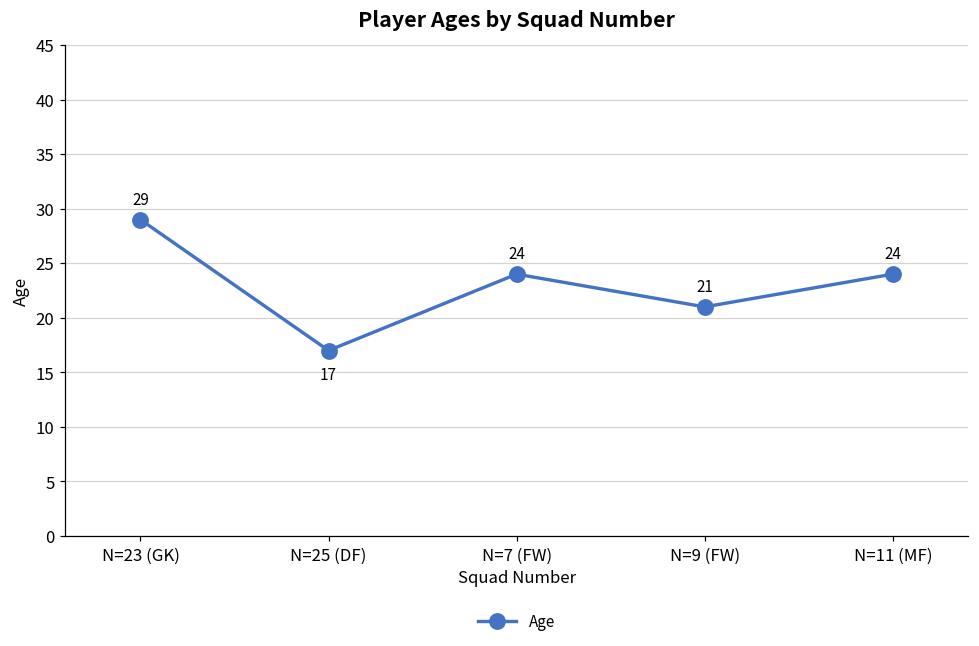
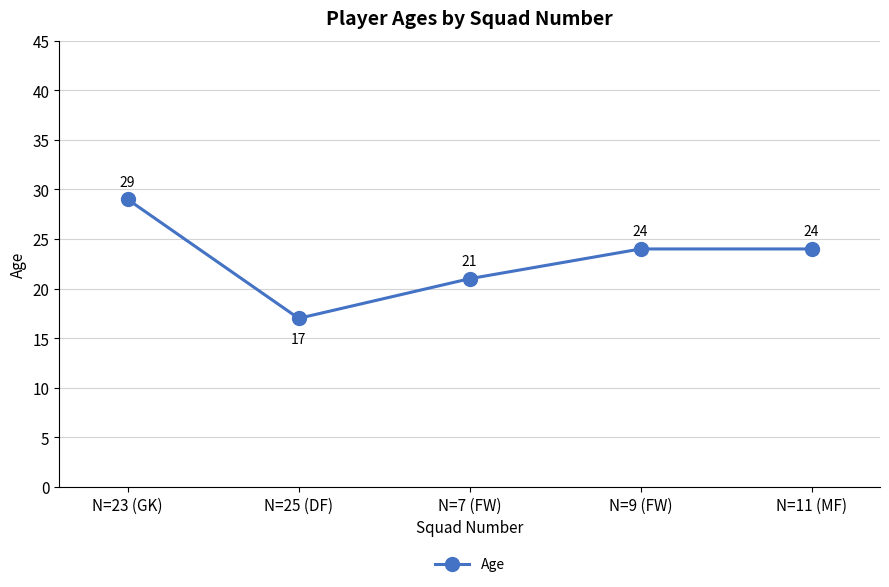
N=7 (FW): 24 -> 21
N=9 (FW): 21 -> 24
